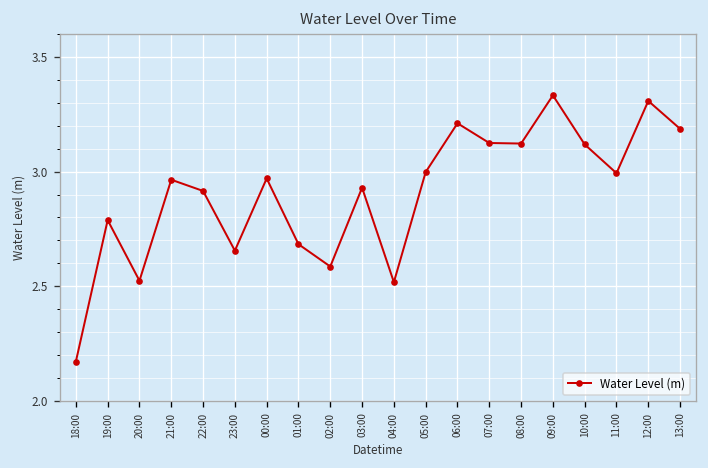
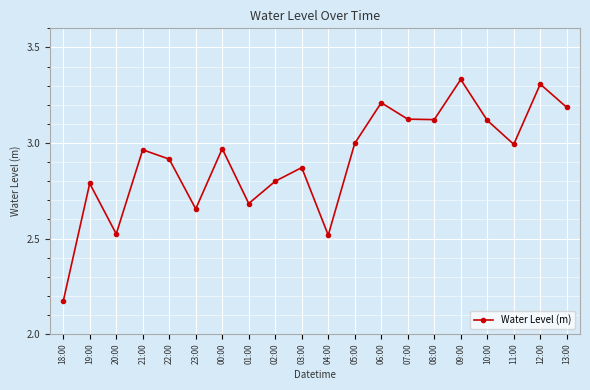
02:00: 2.59 -> 2.80
03:00: 2.93 -> 2.87
